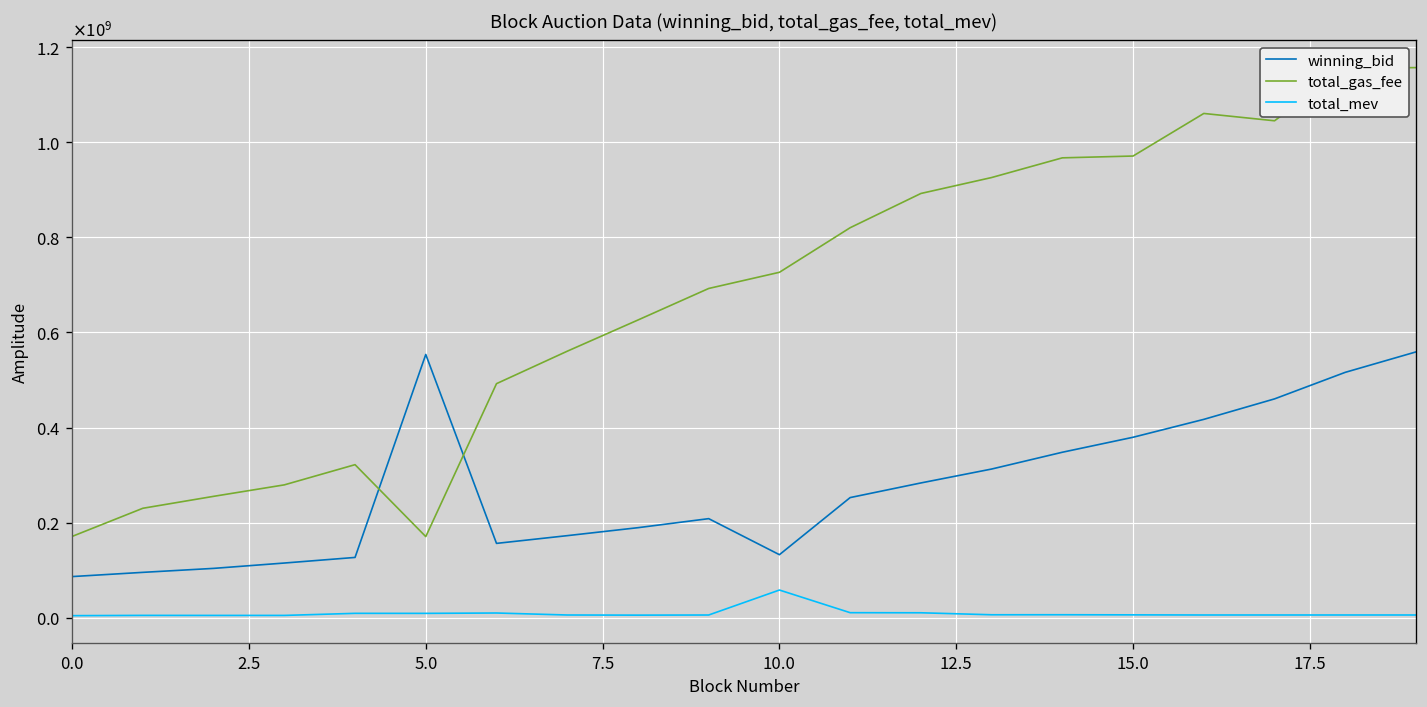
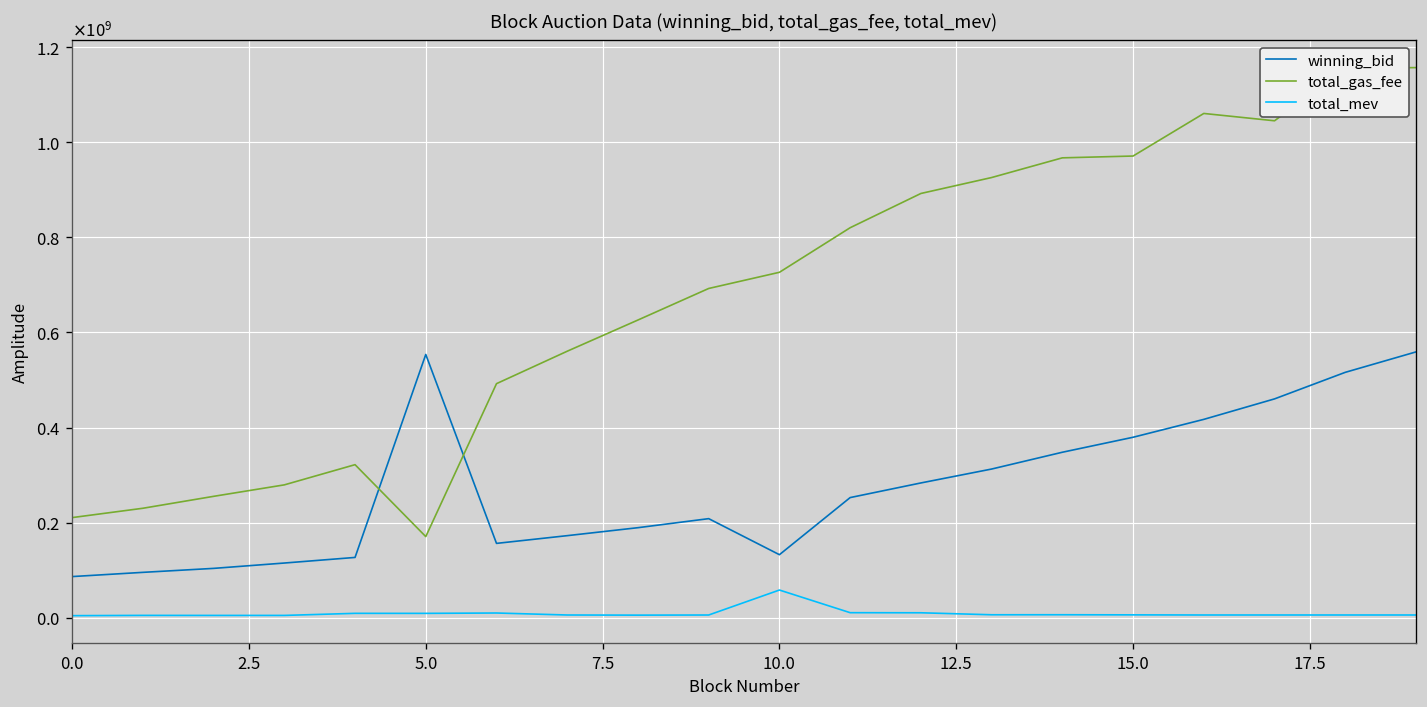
total_gas_fee, 0.0: 170000000 -> 210000000
